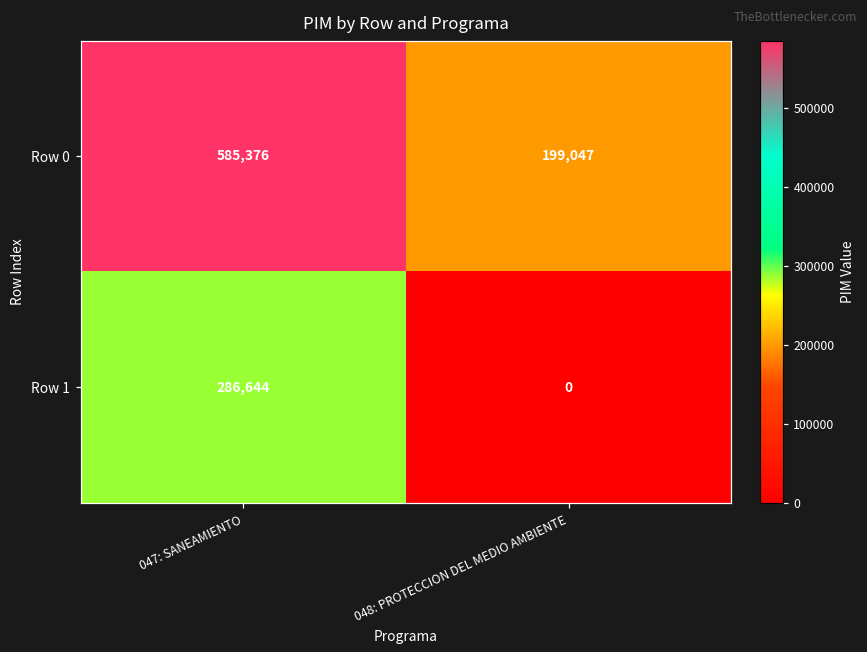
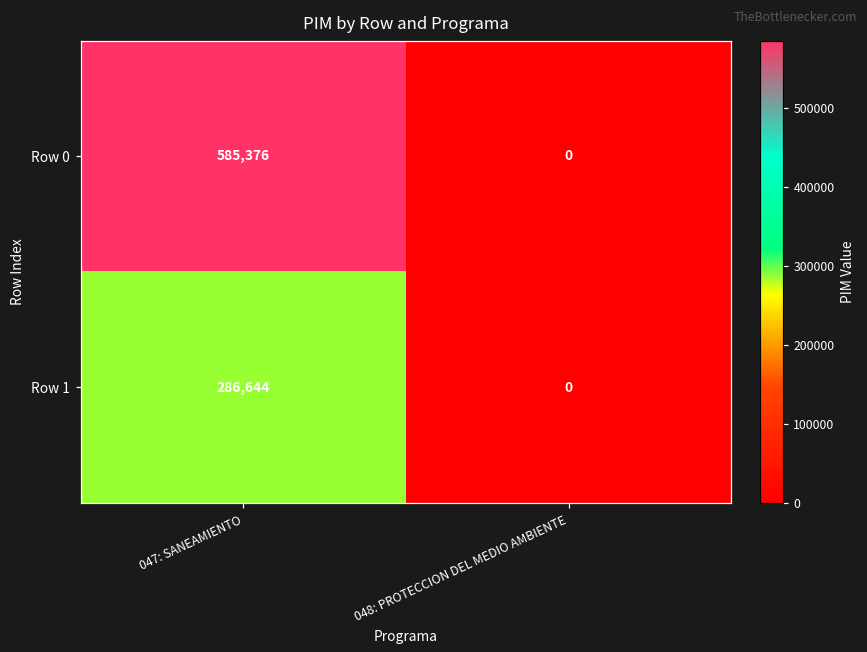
Row 0, 048: PROTECCION DEL MEDIO AMBIENTE: 199,047 -> 0
